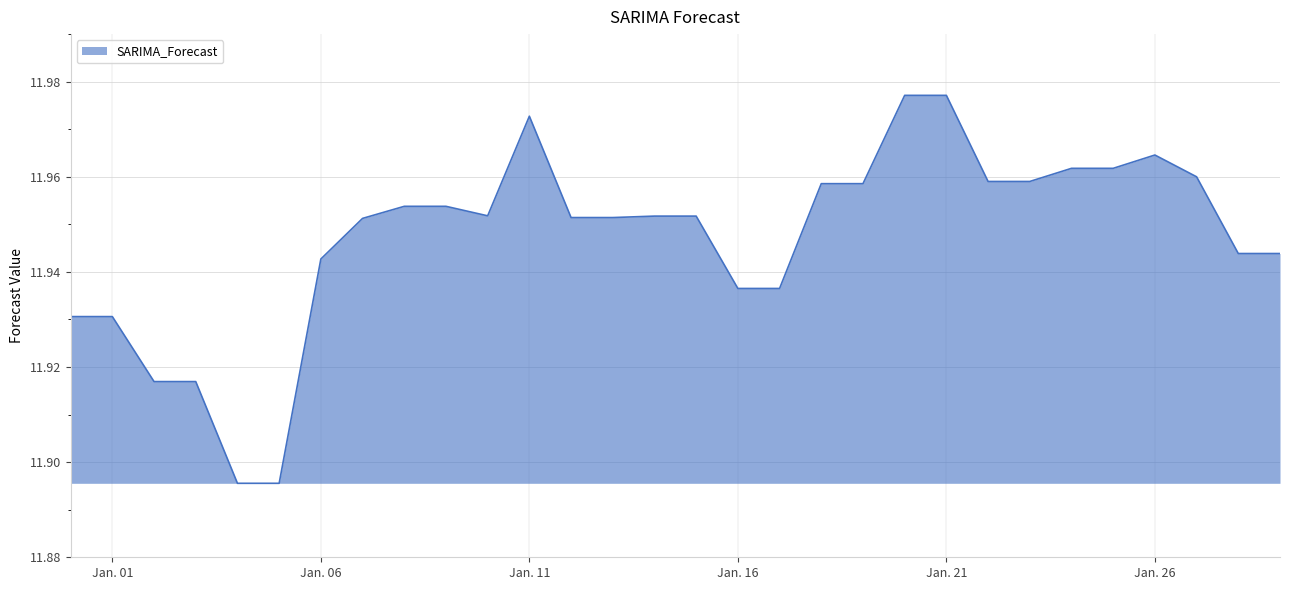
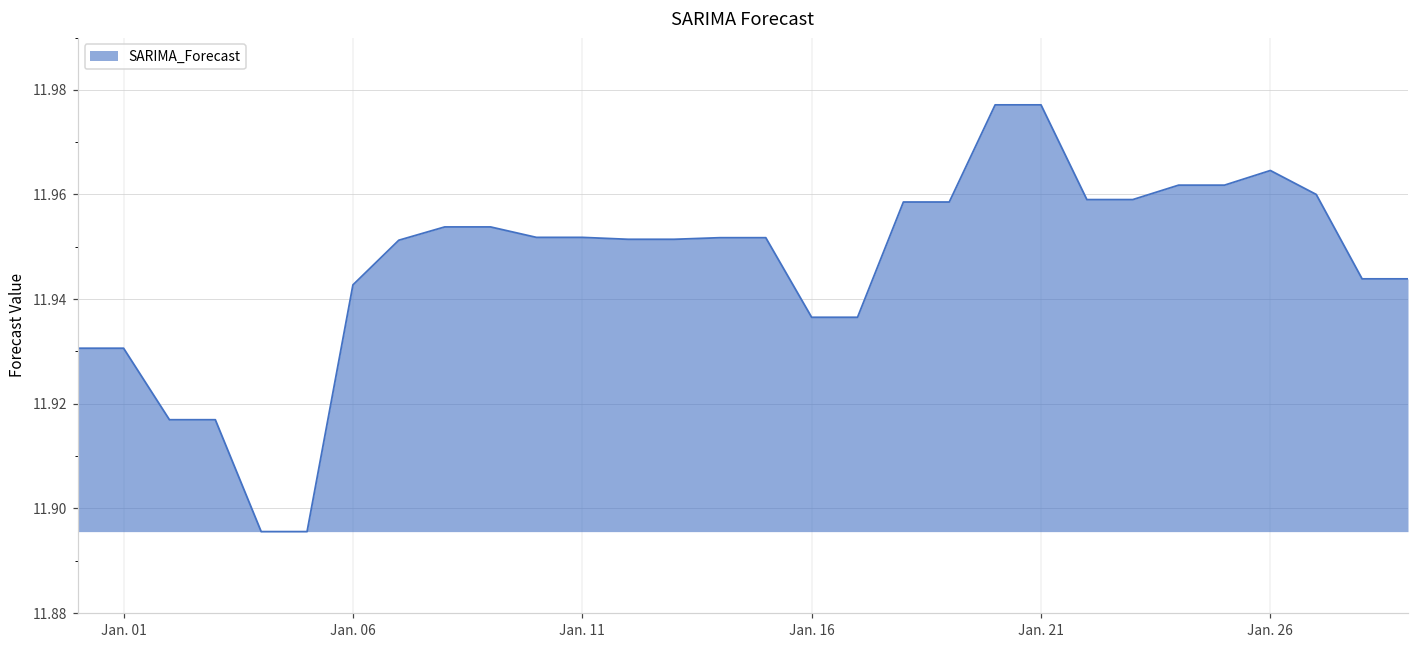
Jan. 11: 11.973 -> 11.952
